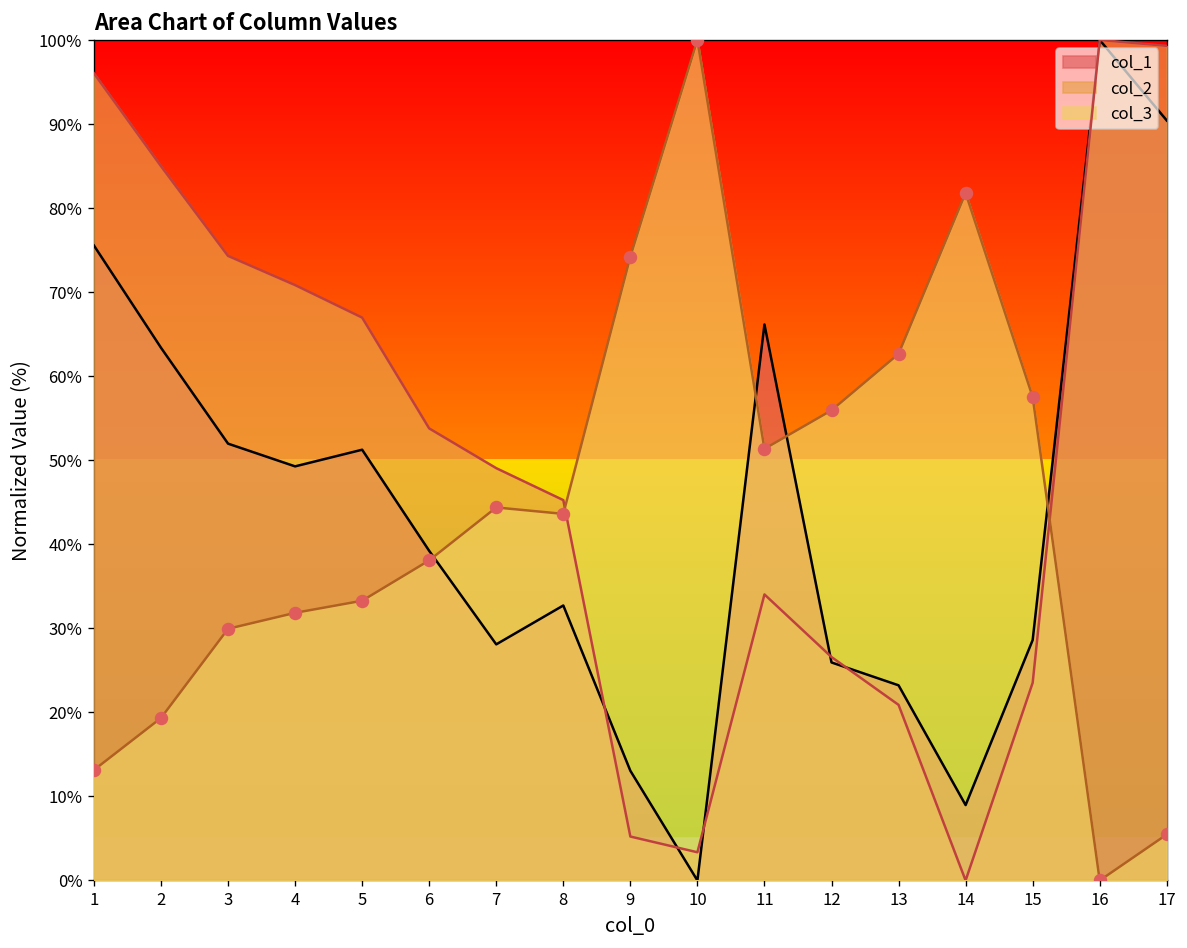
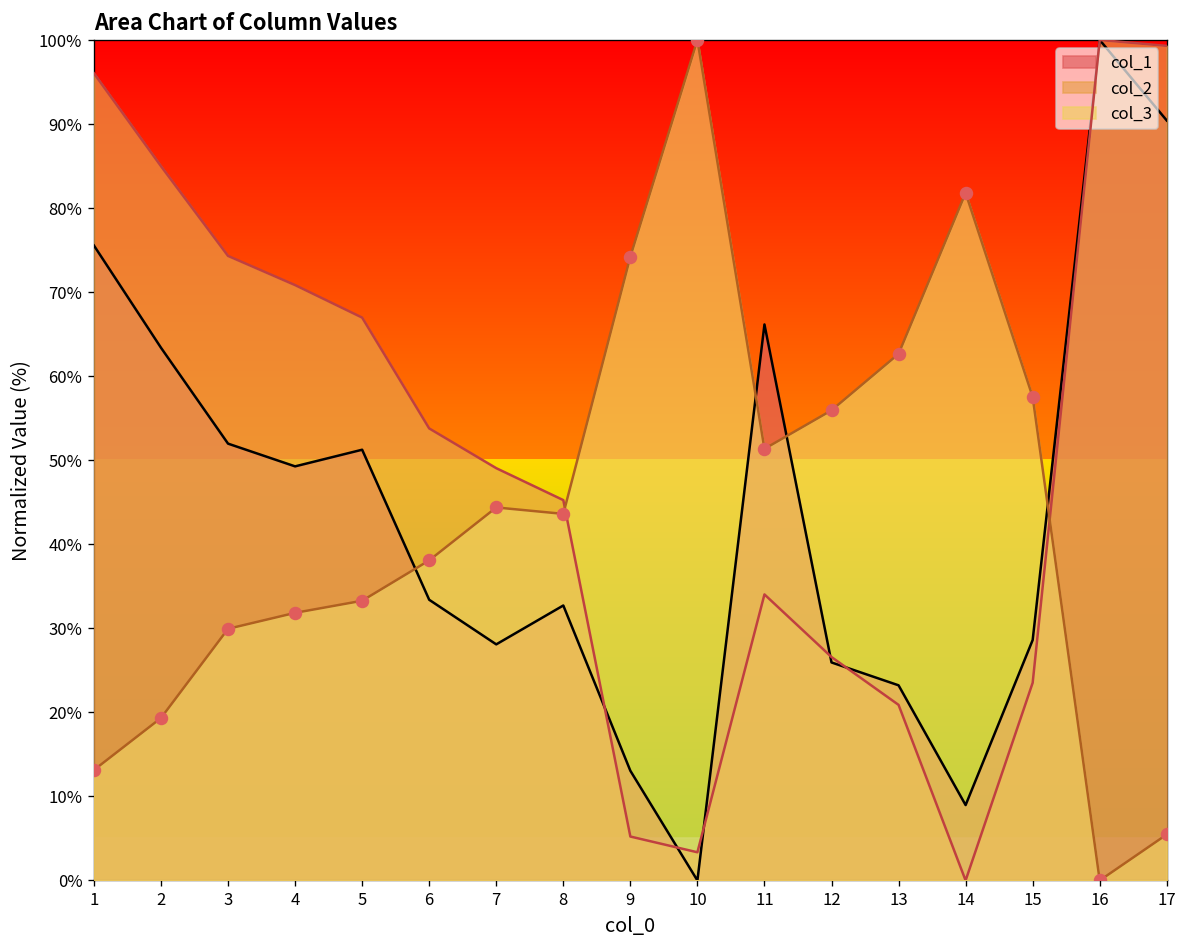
col_1, 6: 39% -> 33%
